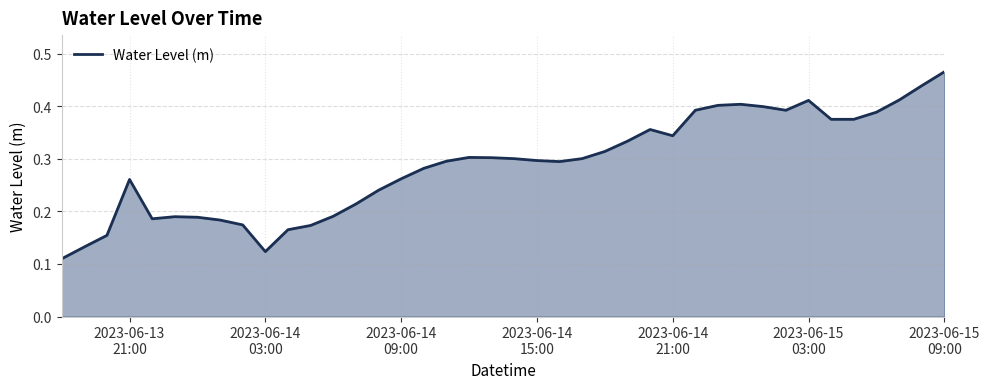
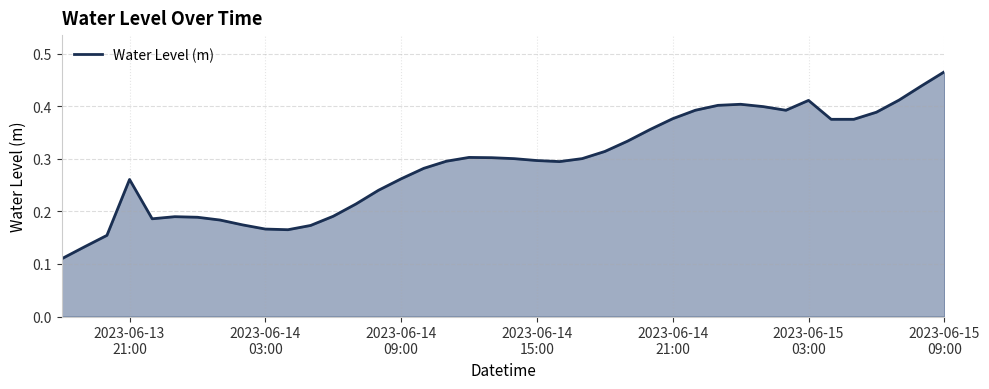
2023-06-14 03:00: 0.12 -> 0.17
2023-06-14 21:00: 0.34 -> 0.38
